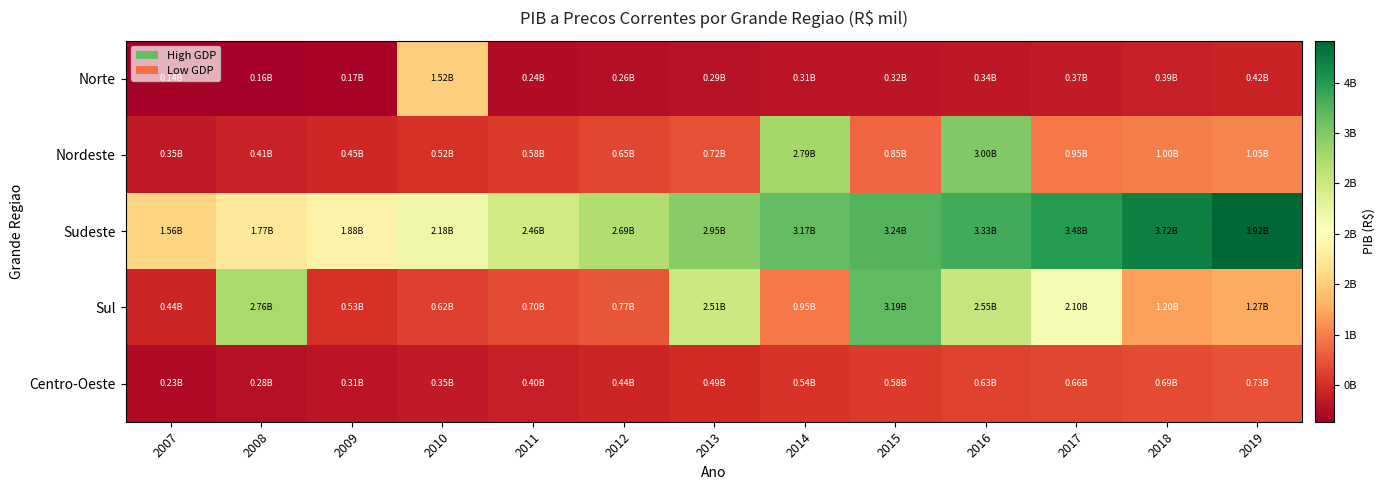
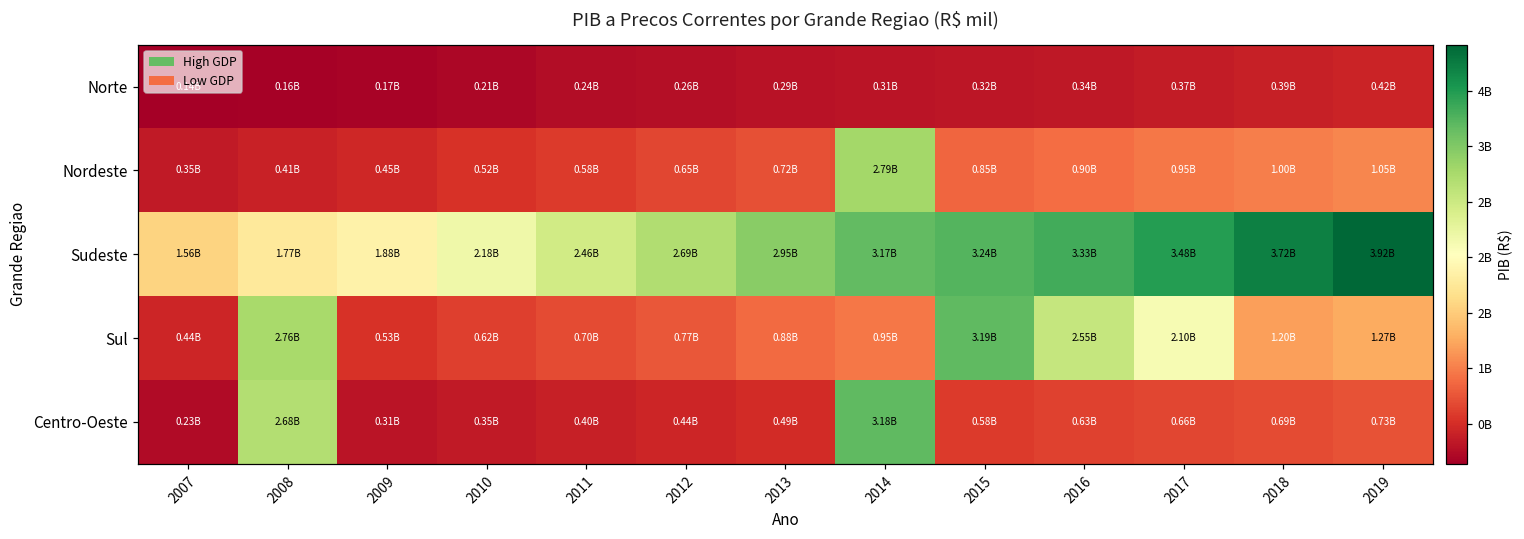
Norte, 2010: 1.52B -> 0.21B
Nordeste, 2016: 3.00B -> 0.90B
Sul, 2013: 2.51B -> 0.88B
Centro-Oeste, 2008: 0.28B -> 2.68B
Centro-Oeste, 2014: 0.54B -> 3.18B
